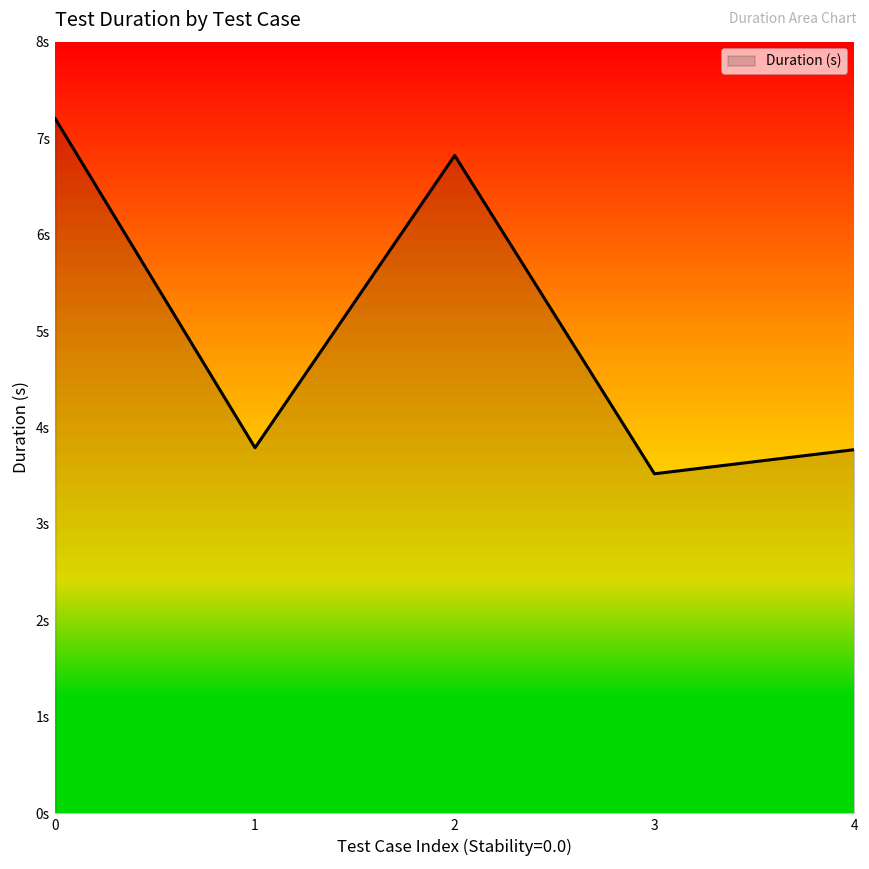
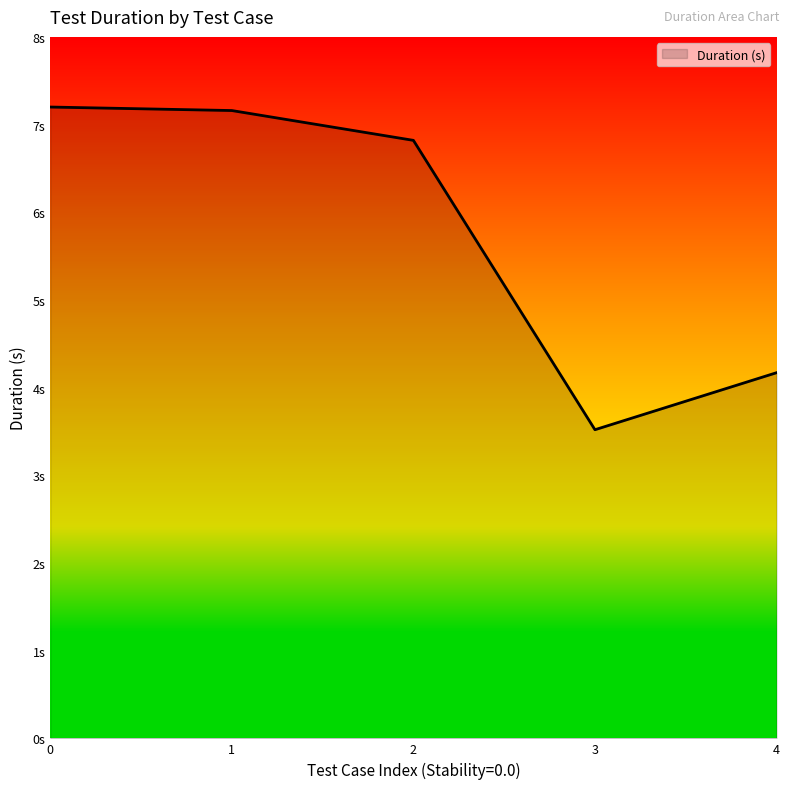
1: 3.8s -> 7.2s
4: 3.8s -> 4.2s
